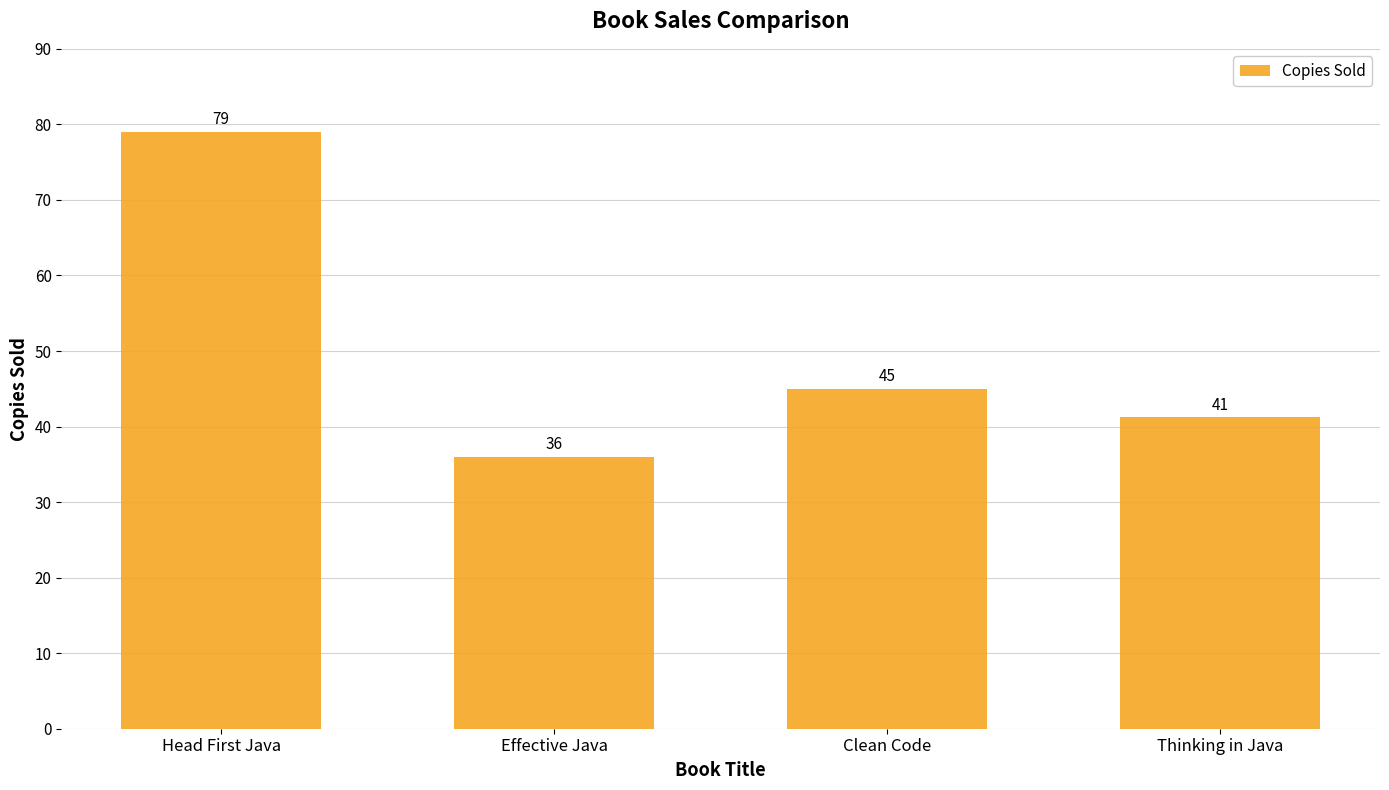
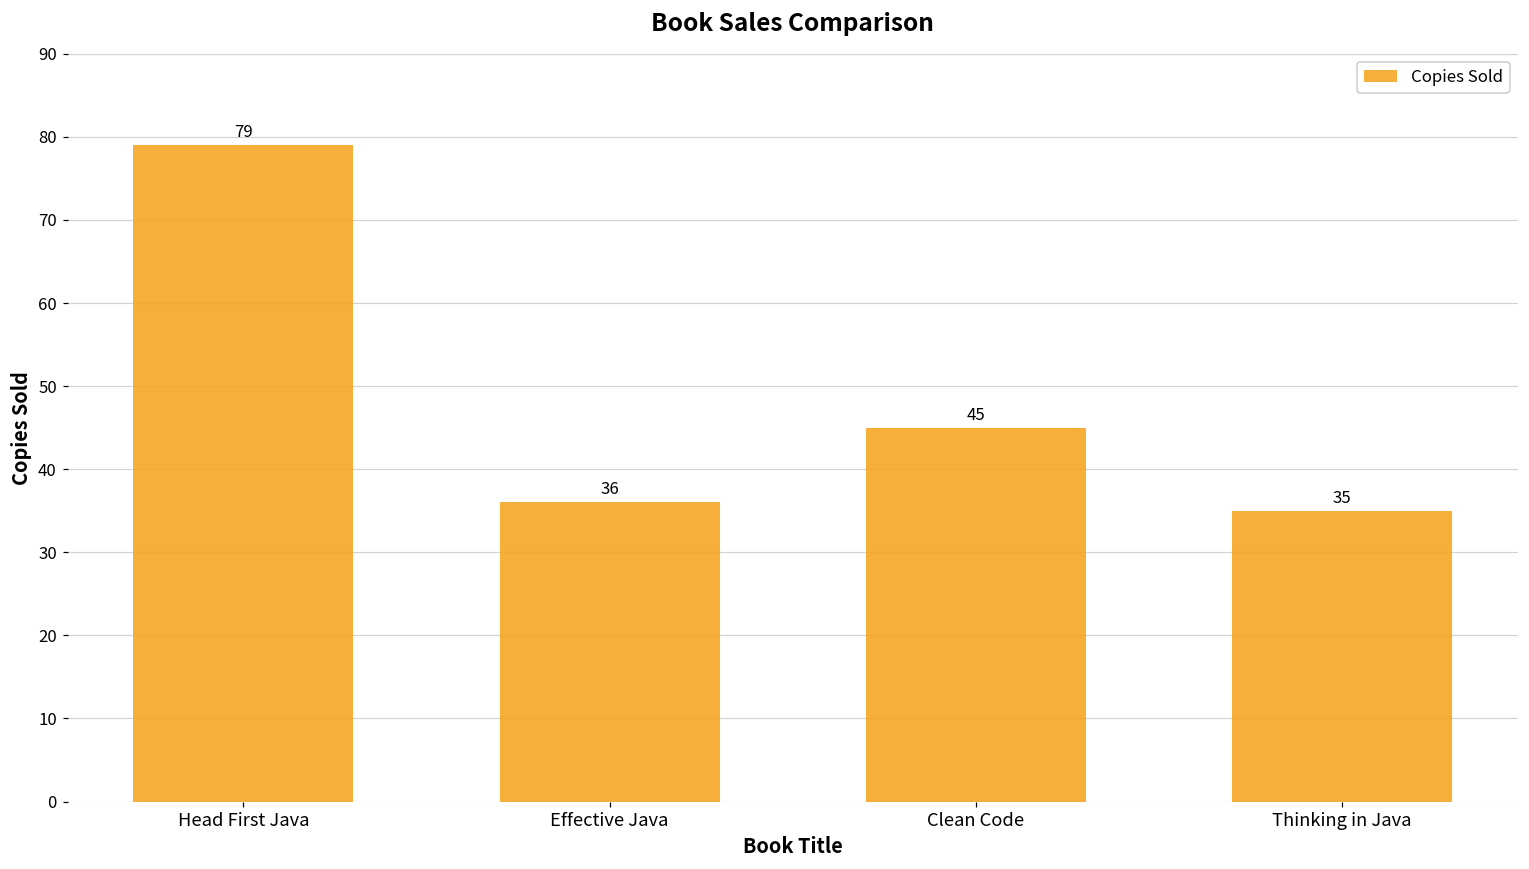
Thinking in Java: 41 -> 35
